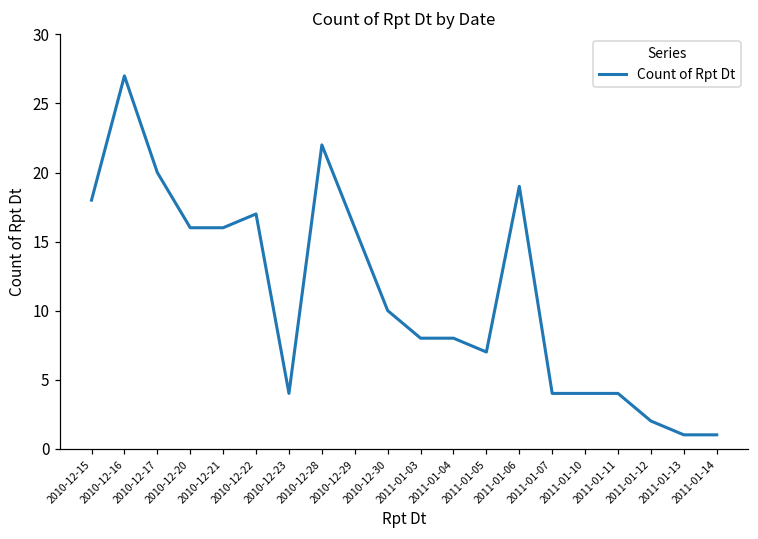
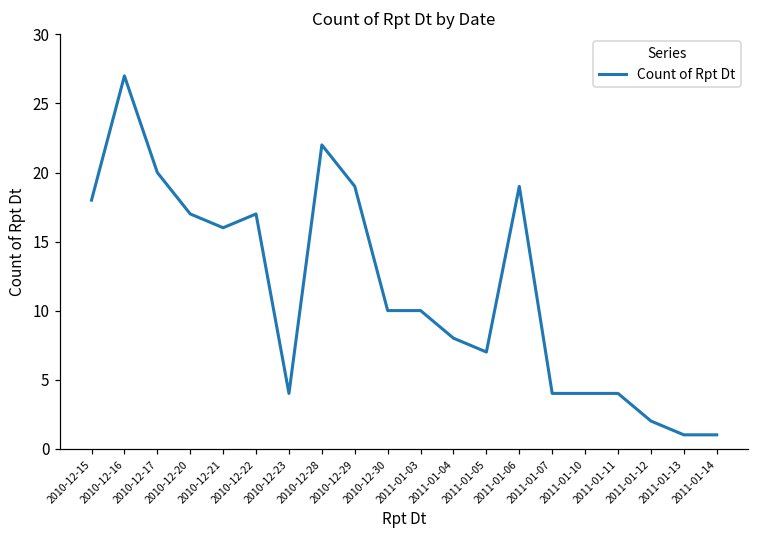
2010-12-20: 16 -> 17
2010-12-29: 16 -> 19
2011-01-03: 8 -> 10
